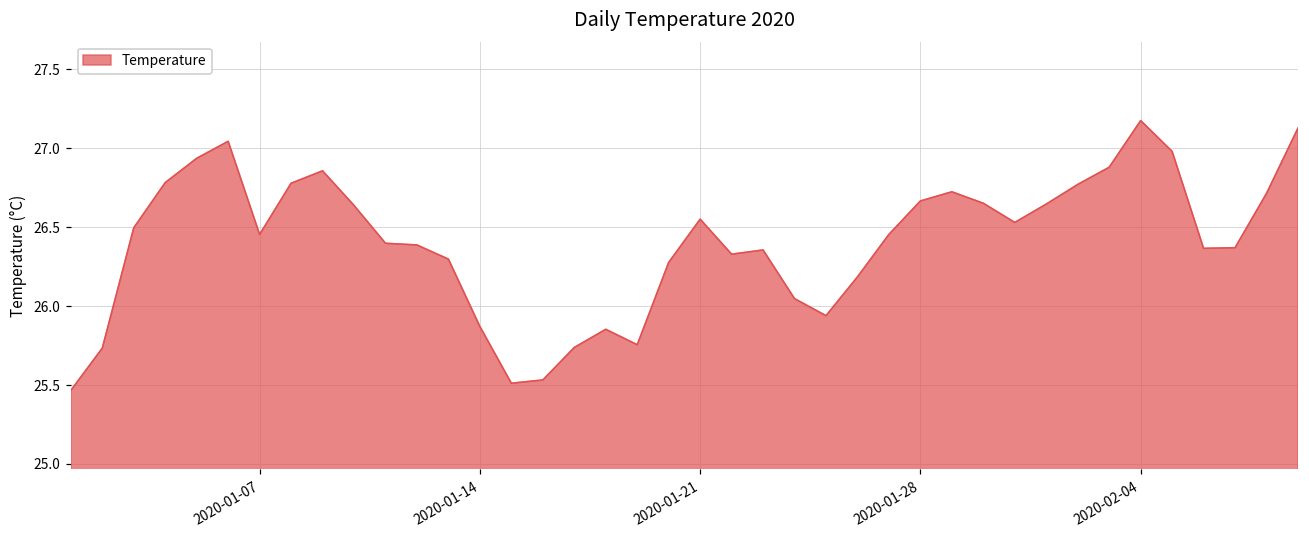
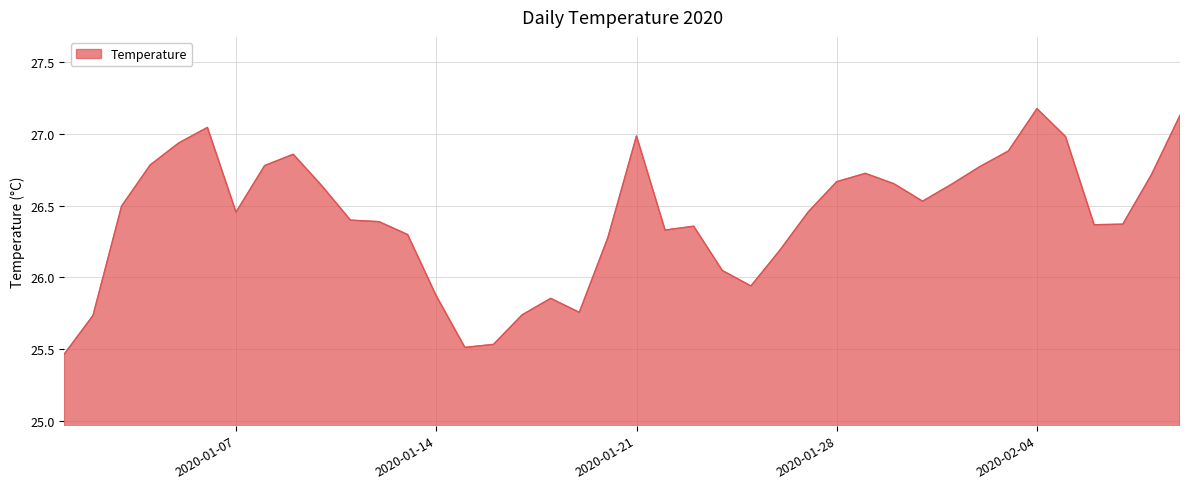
2020-01-21: 26.55 -> 26.99
